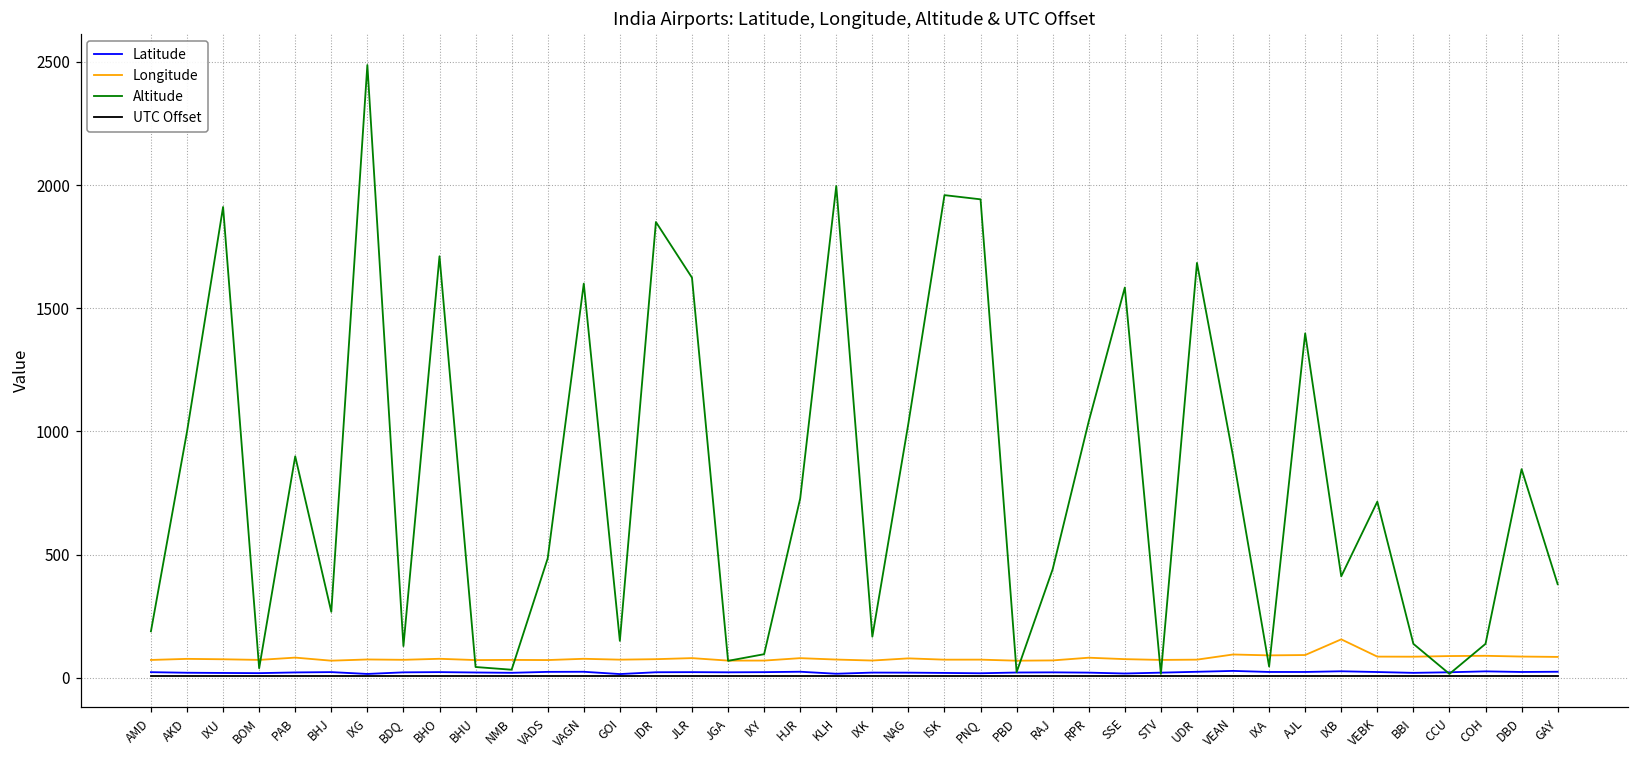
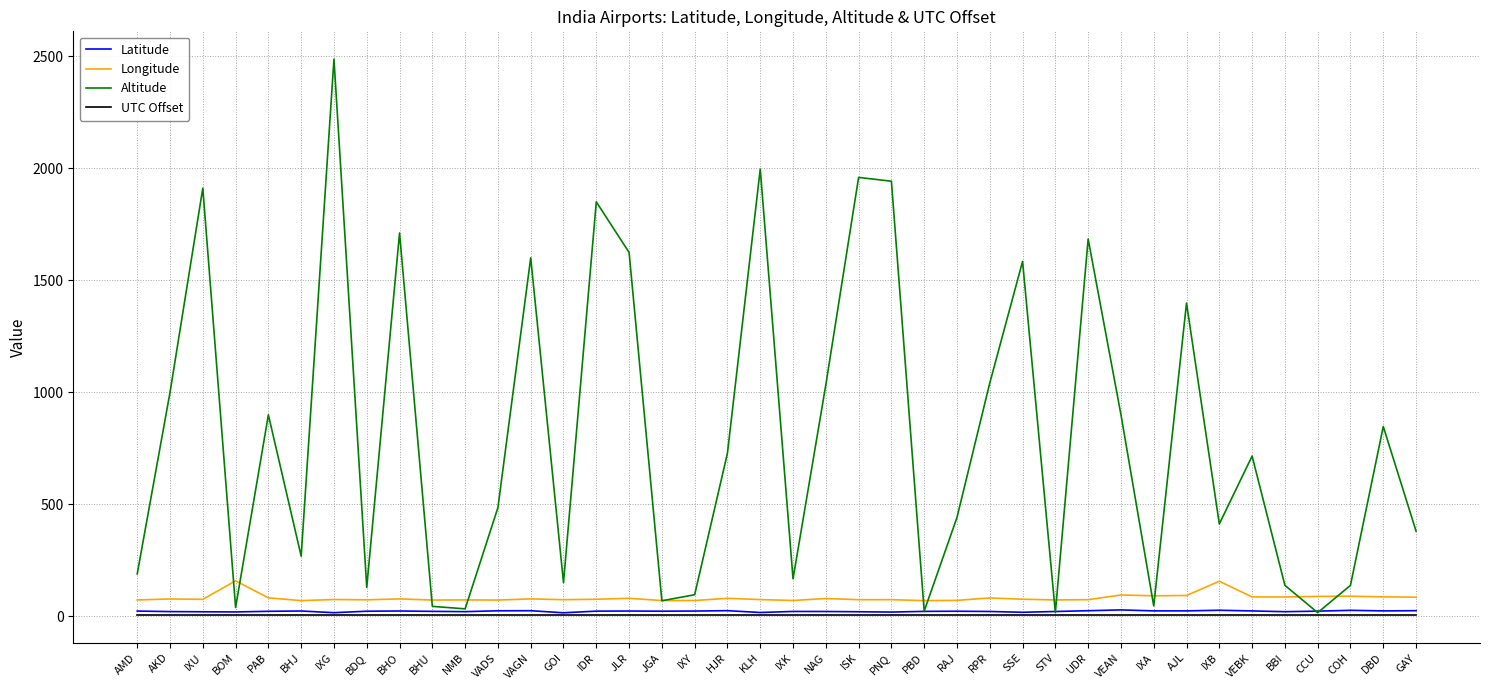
Longitude, BOM: 70 -> 160
